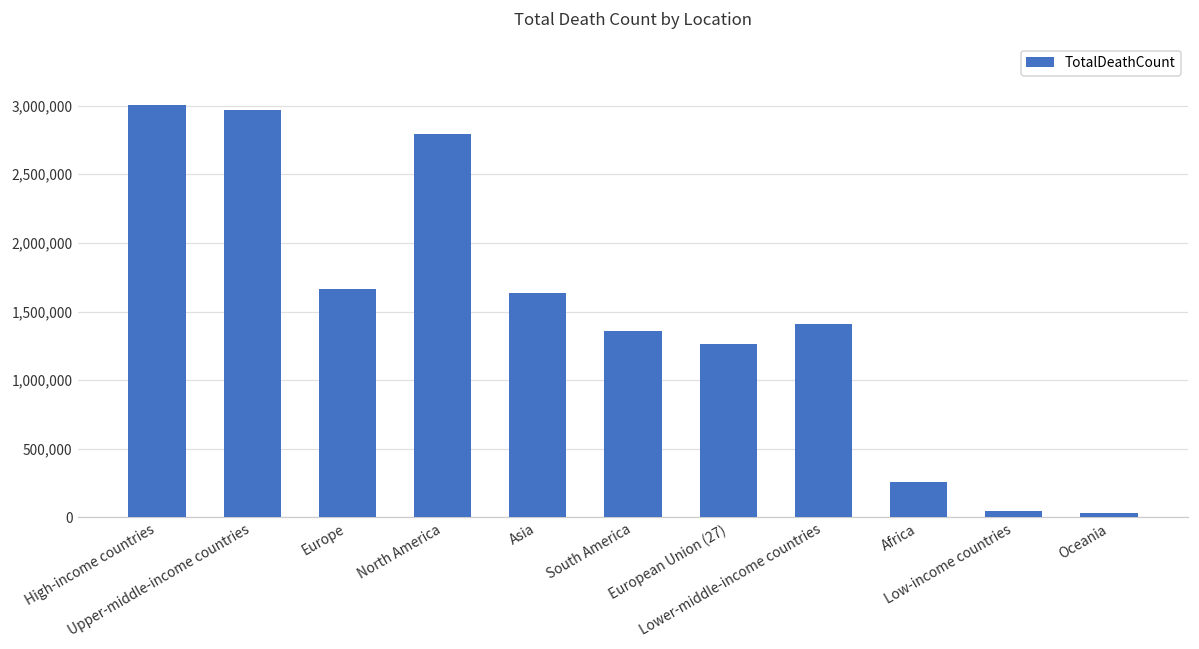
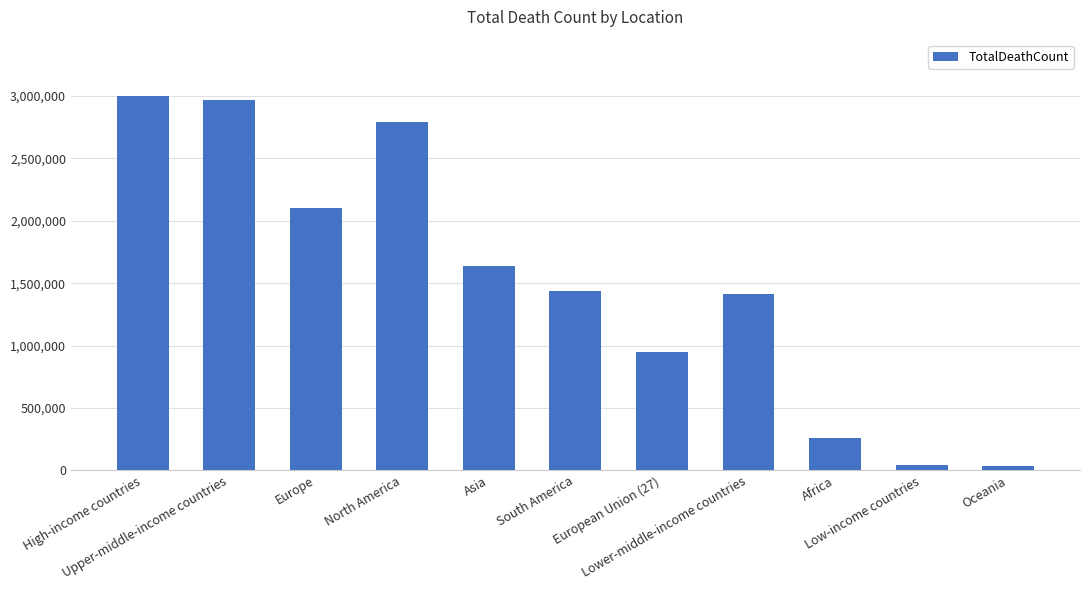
Europe: 1,670,000 -> 2,100,000
South America: 1,360,000 -> 1,440,000
European Union (27): 1,260,000 -> 950,000
